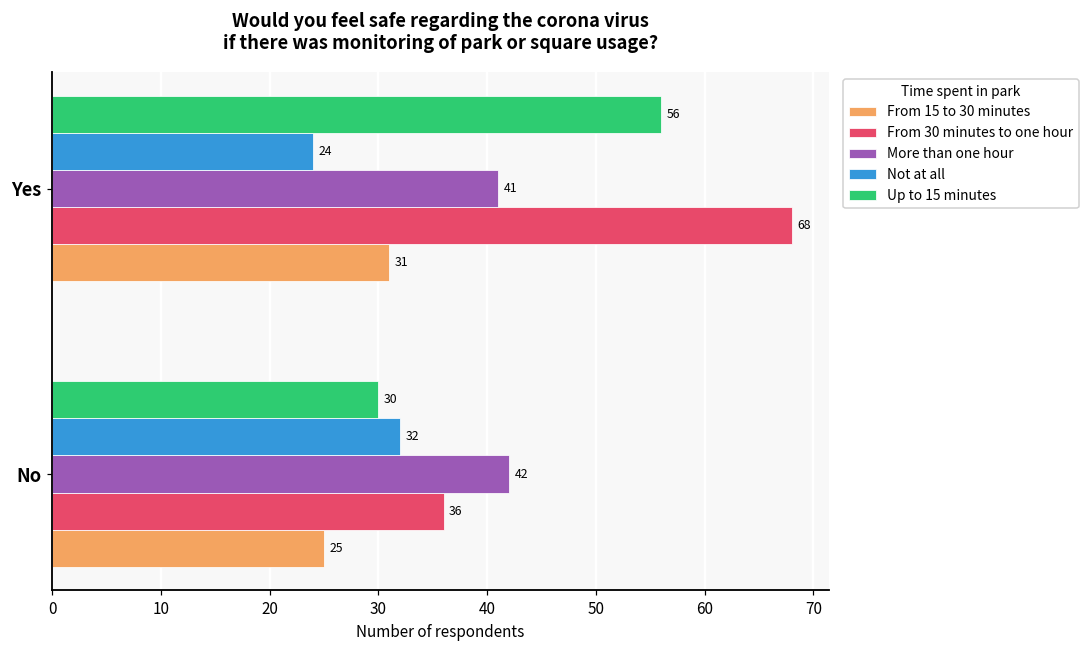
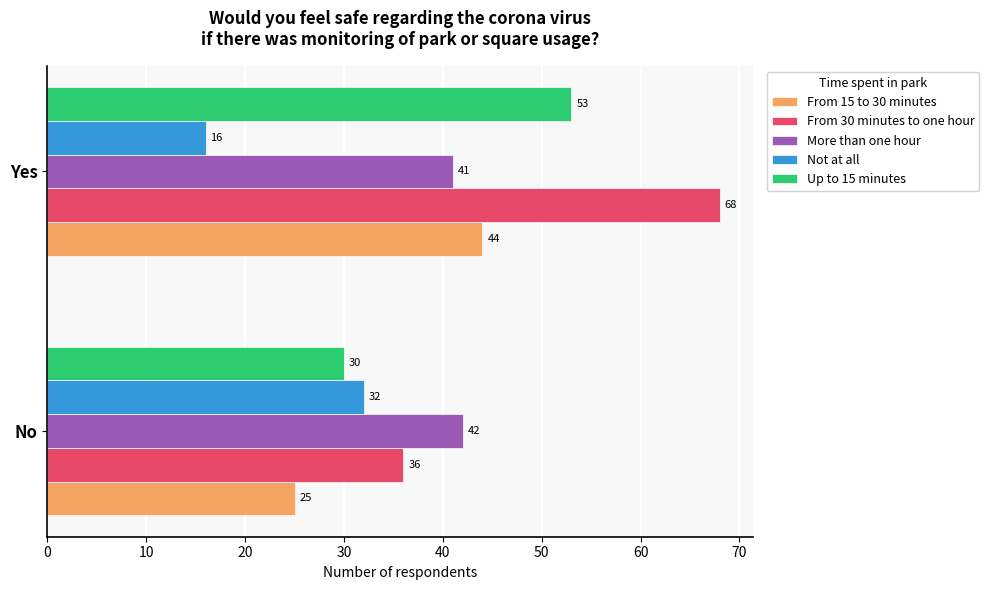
Up to 15 minutes, Yes: 56 -> 53
Not at all, Yes: 24 -> 16
From 15 to 30 minutes, Yes: 31 -> 44
